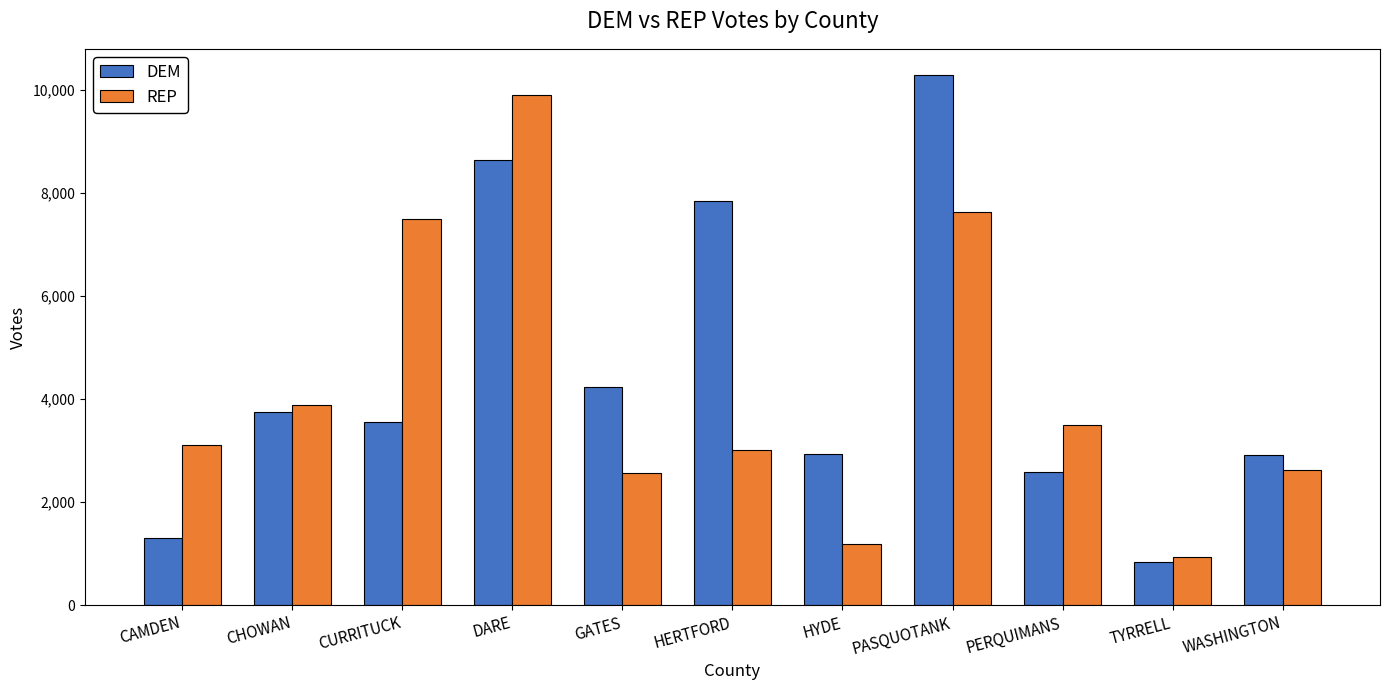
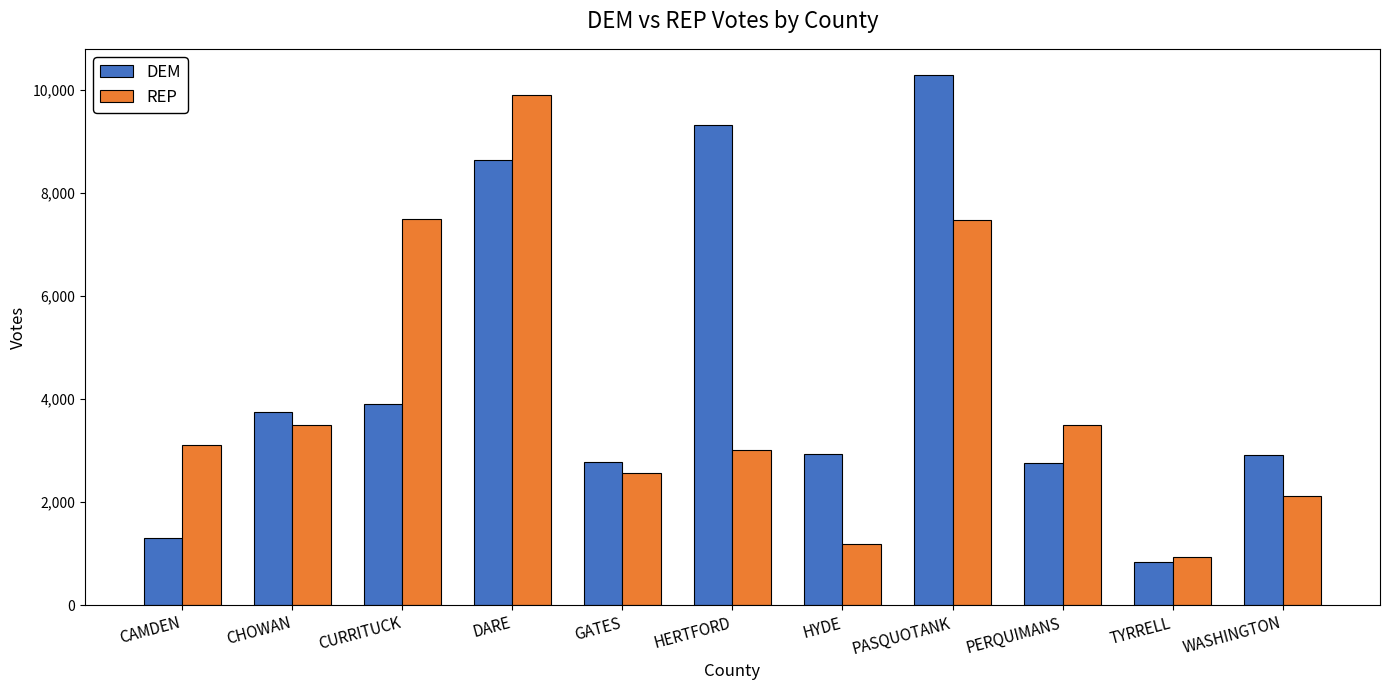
REP, CHOWAN: 3,900 -> 3,500
DEM, CURRITUCK: 3,600 -> 3,900
DEM, GATES: 4,200 -> 2,800
DEM, HERTFORD: 7,800 -> 9,300
REP, PASQUOTANK: 7,600 -> 7,500
DEM, PERQUIMANS: 2,600 -> 2,800
REP, WASHINGTON: 2,600 -> 2,100
